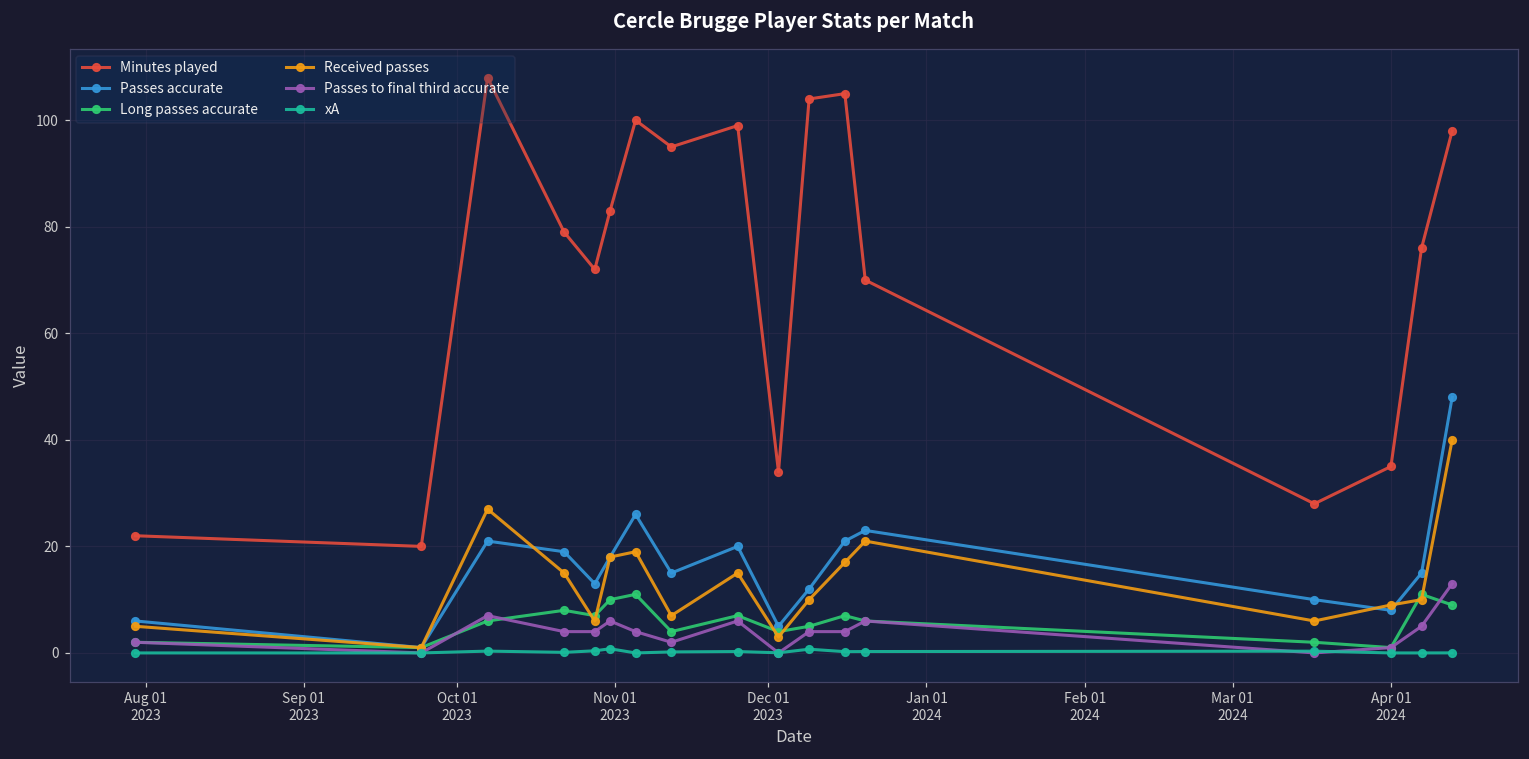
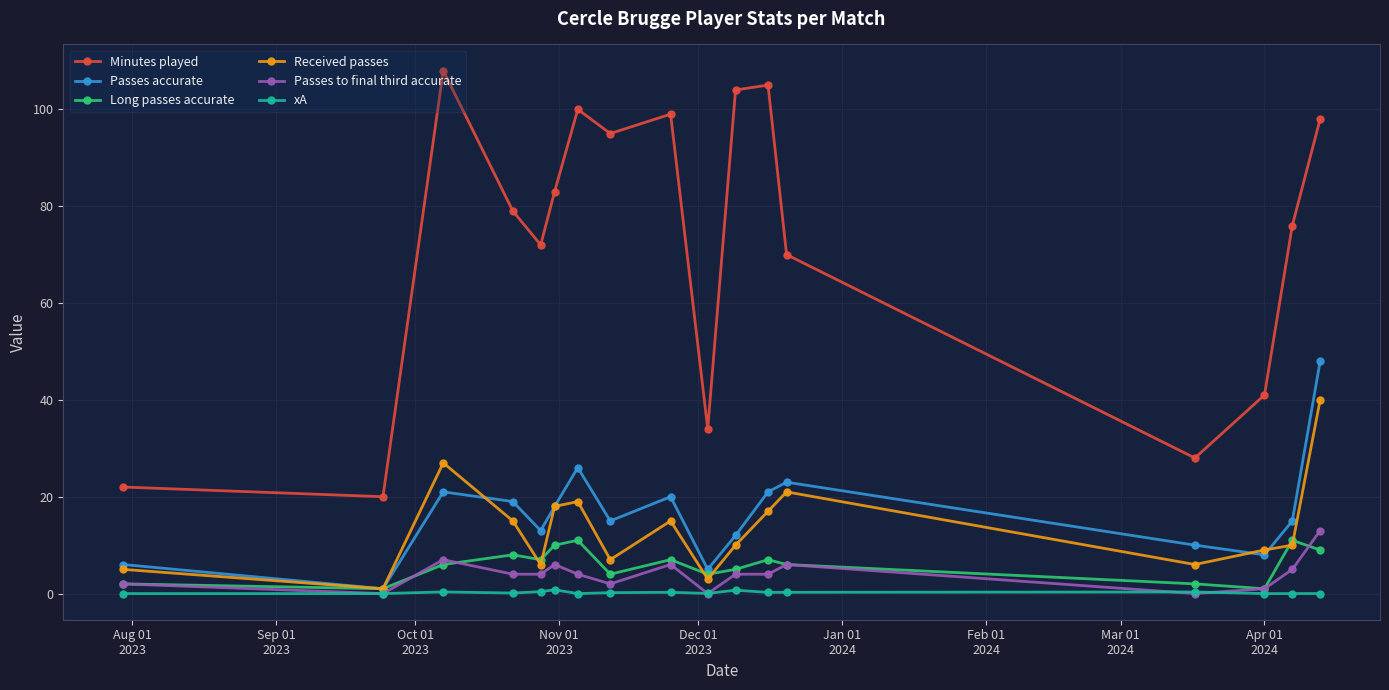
Minutes played, Apr 01 2024: 35 -> 41
